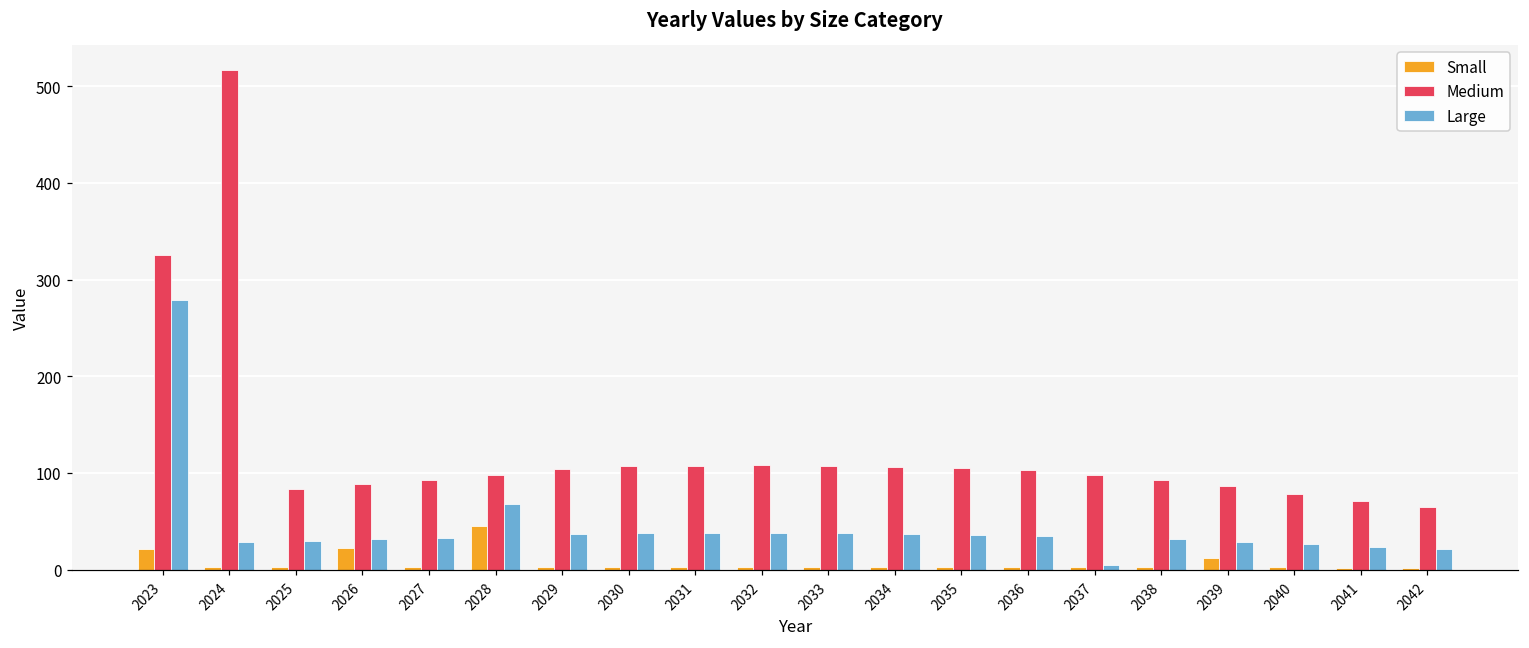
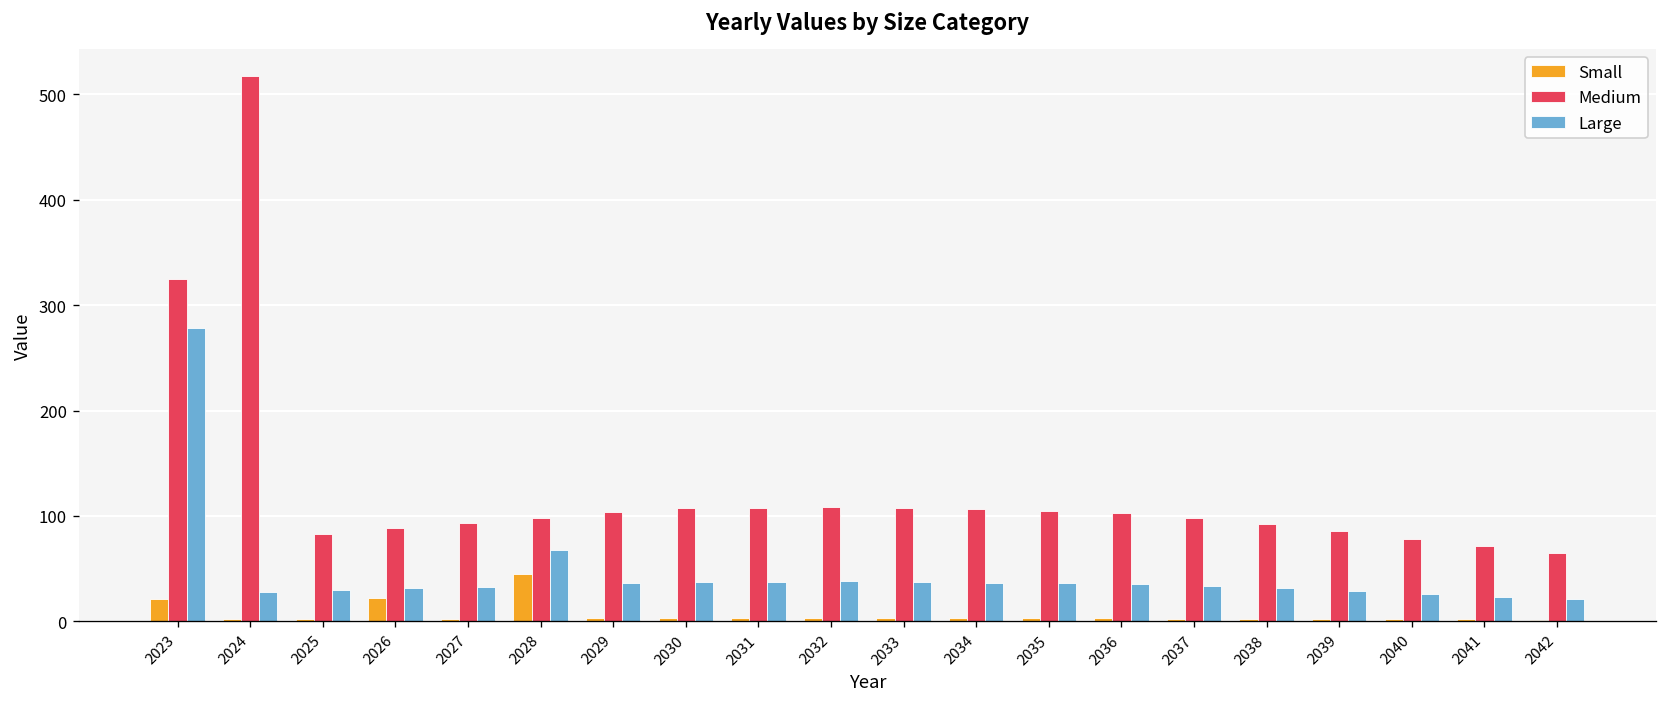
Large, 2037: 10 -> 30
Small, 2039: 10 -> 0
